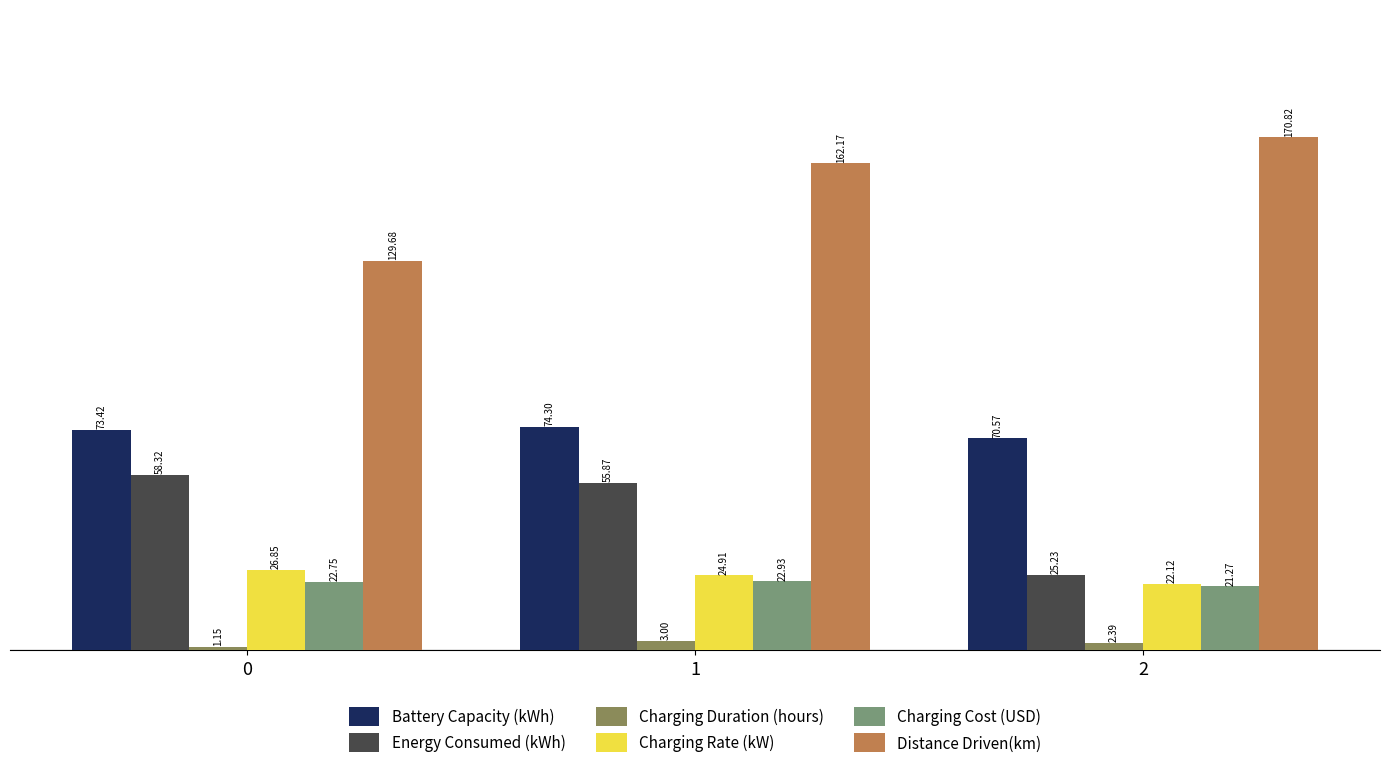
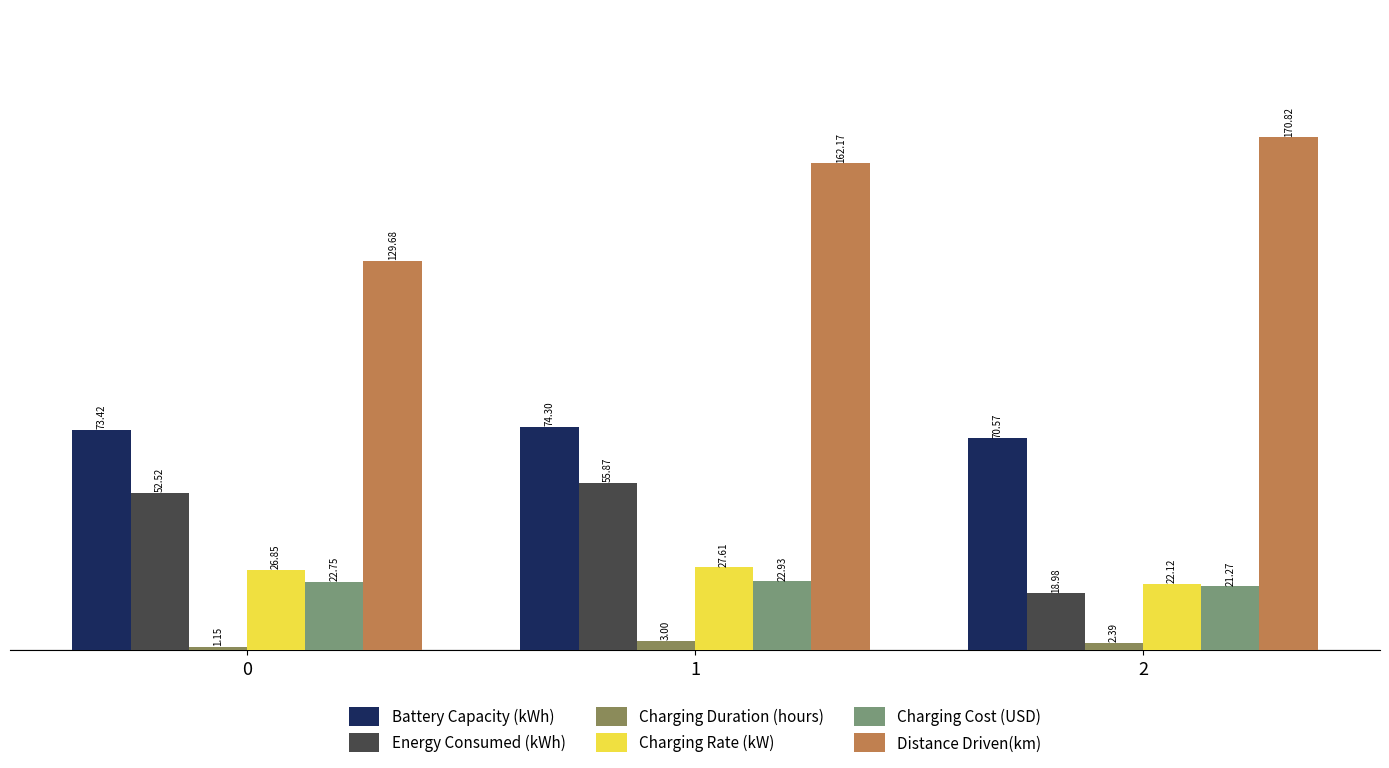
Energy Consumed (kWh), 0: 58.32 -> 52.52
Charging Rate (kW), 1: 24.91 -> 27.61
Energy Consumed (kWh), 2: 25.23 -> 18.98
